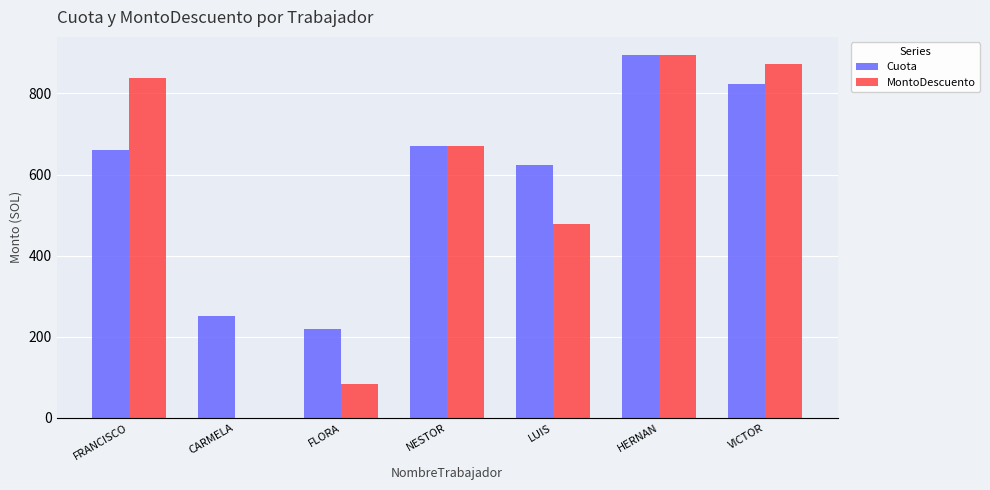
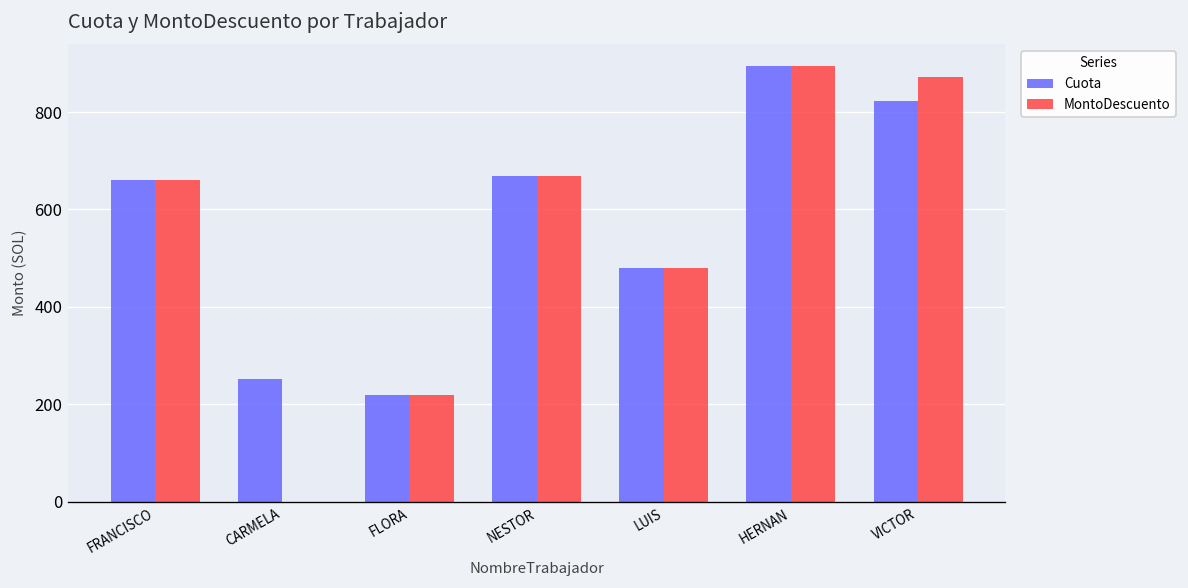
MontoDescuento, FRANCISCO: 840 -> 660
MontoDescuento, FLORA: 80 -> 220
Cuota, LUIS: 620 -> 480
